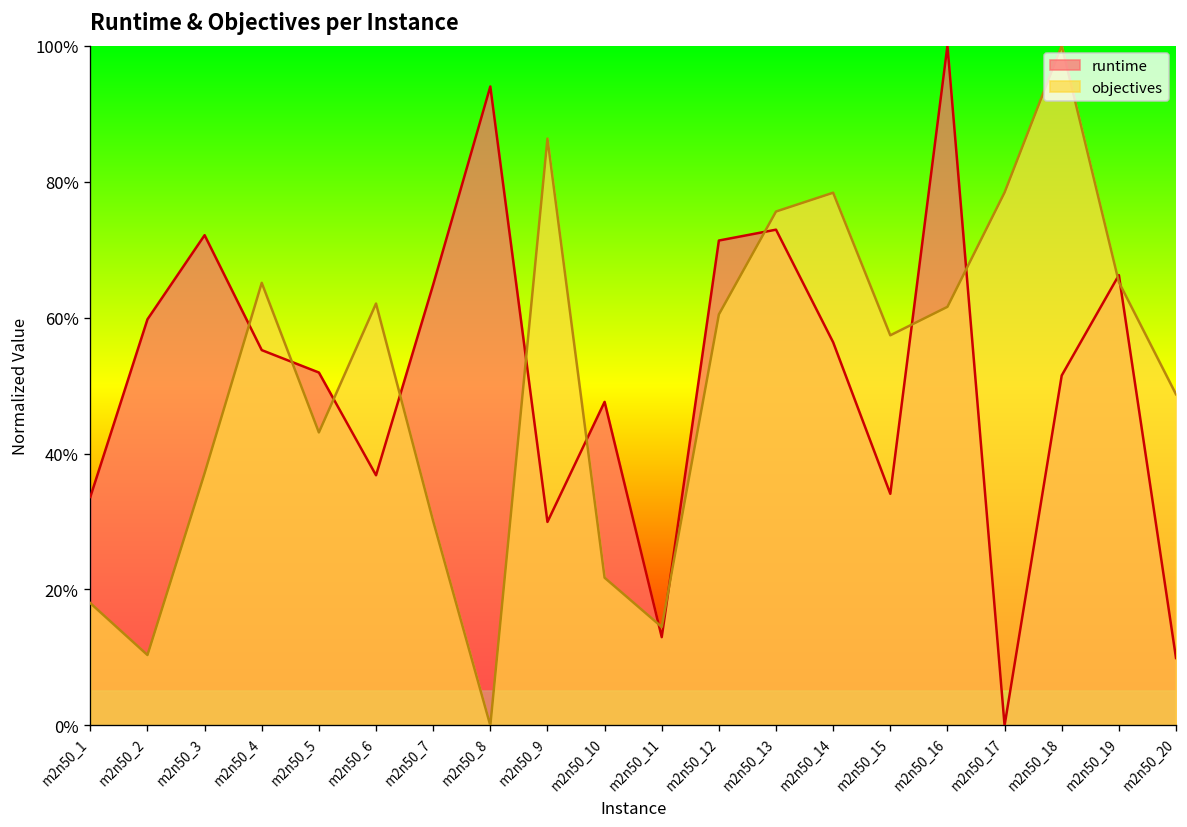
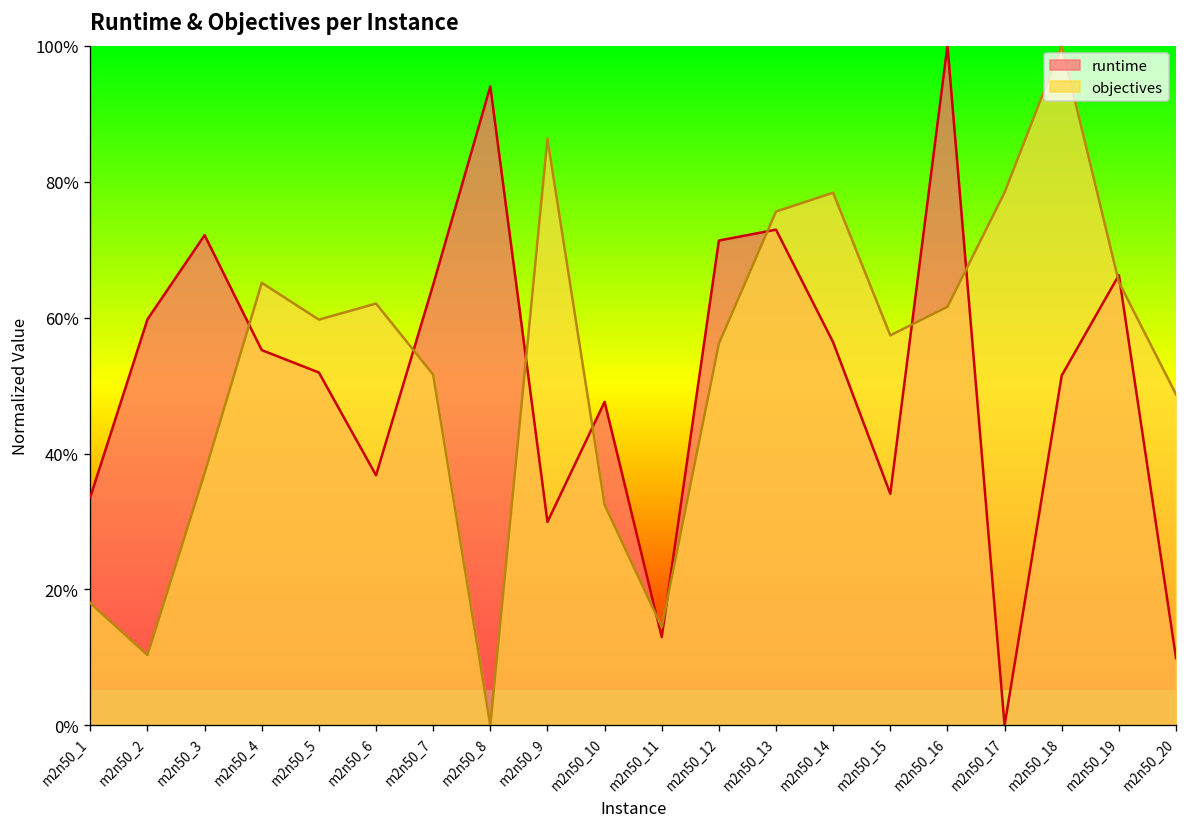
objectives, m2n50_5: 43% -> 60%
objectives, m2n50_7: 30% -> 52%
objectives, m2n50_10: 22% -> 32%
objectives, m2n50_12: 60% -> 56%
